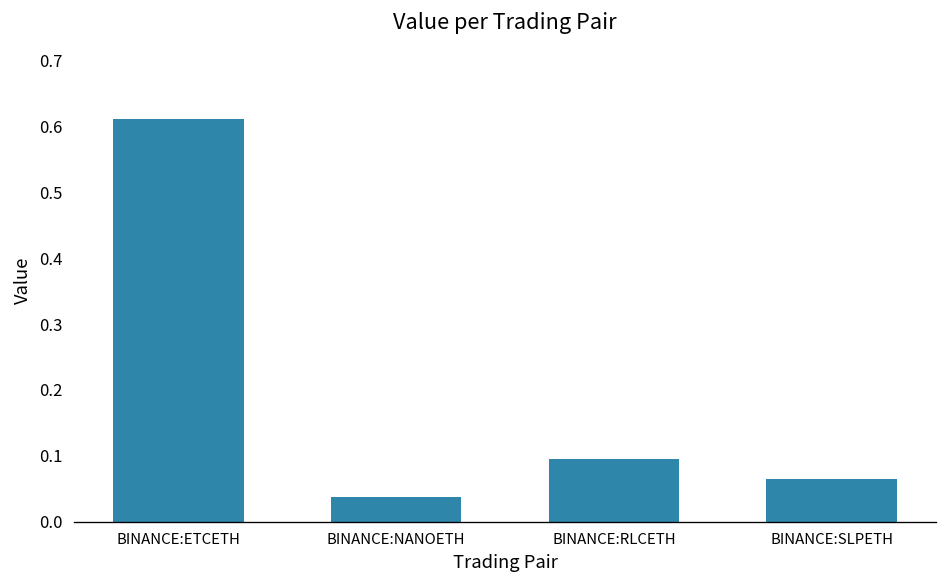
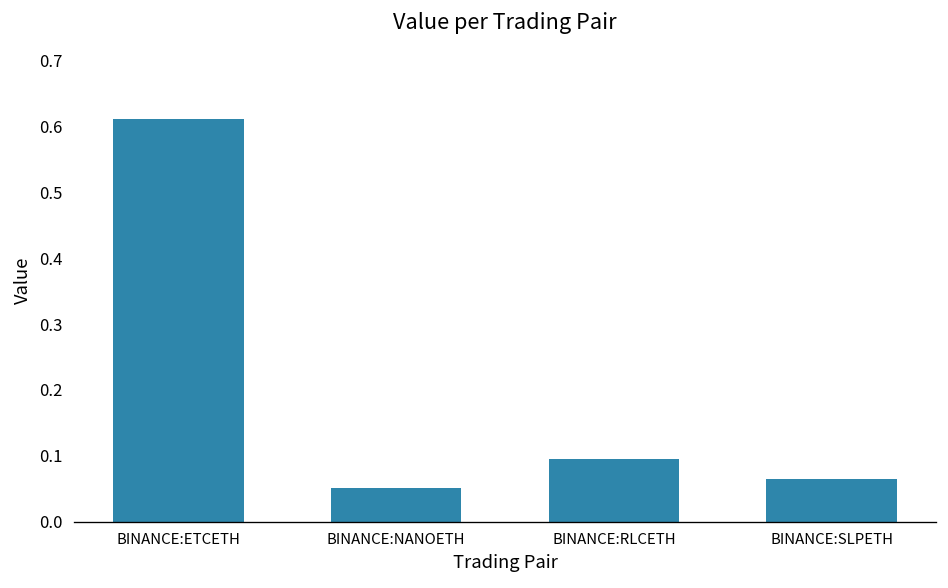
BINANCE:NANOETH: 0.04 -> 0.05
